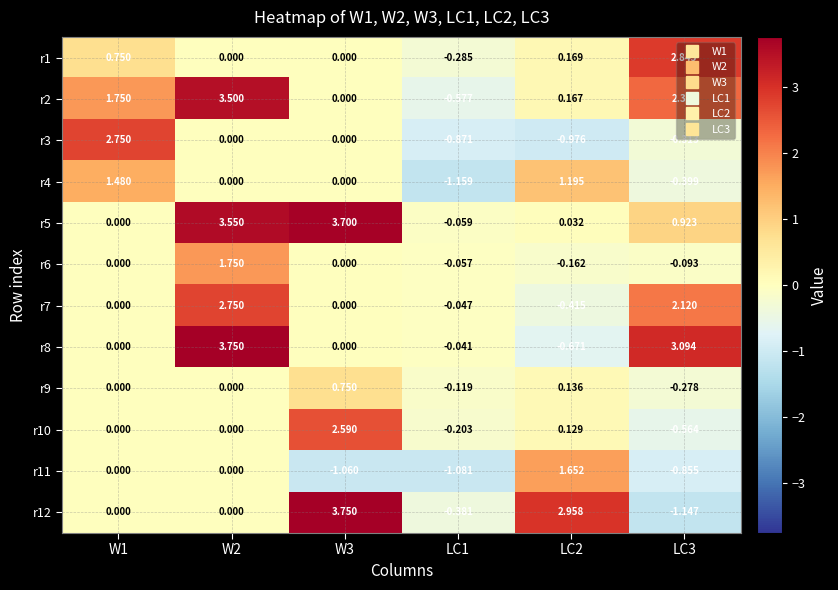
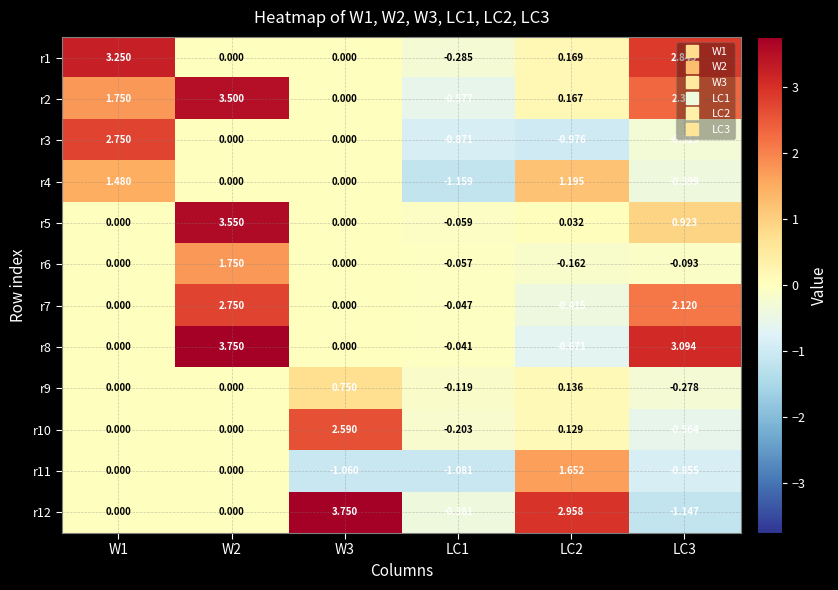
r1, W1: 0.750 -> 3.250
r5, W3: 3.700 -> 0.000
